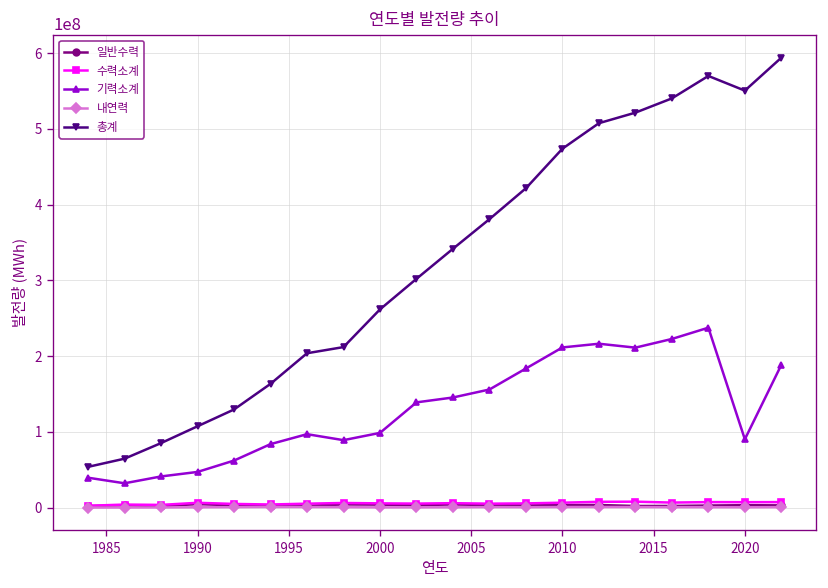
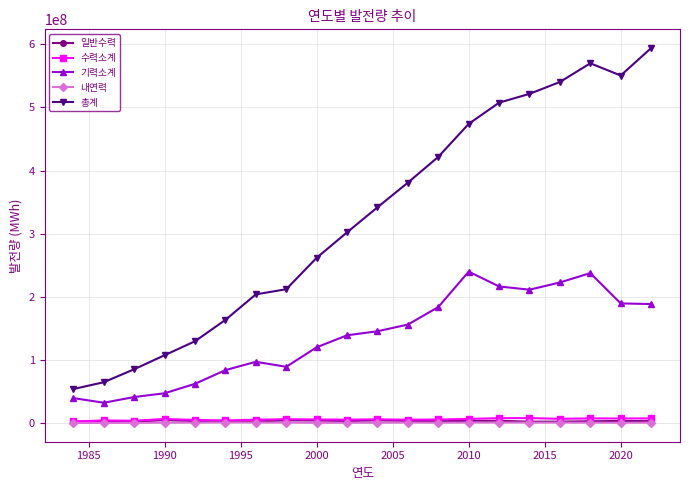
기력소계, 2000: 100000000 -> 120000000
기력소계, 2010: 210000000 -> 240000000
기력소계, 2020: 90000000 -> 190000000
